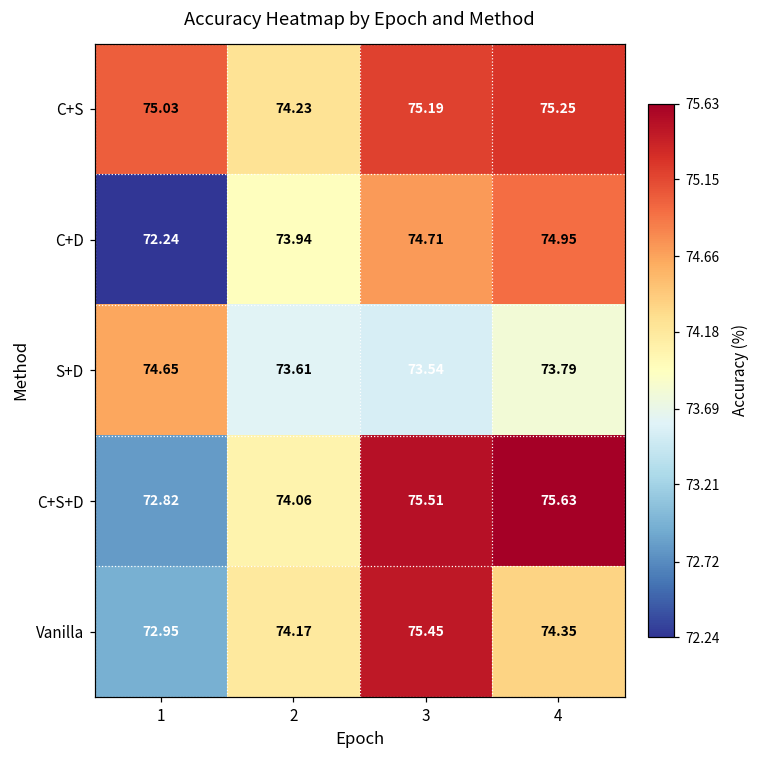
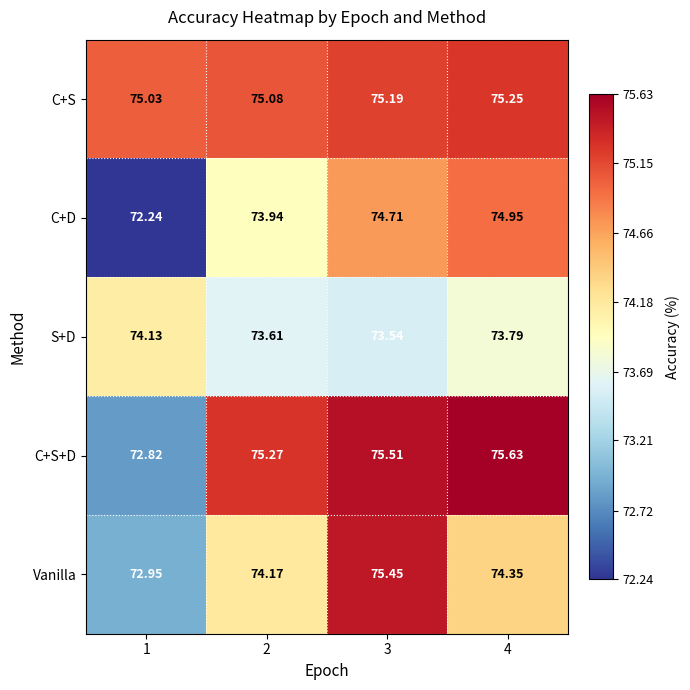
C+S, 2: 74.23 -> 75.08
S+D, 1: 74.65 -> 74.13
C+S+D, 2: 74.06 -> 75.27
